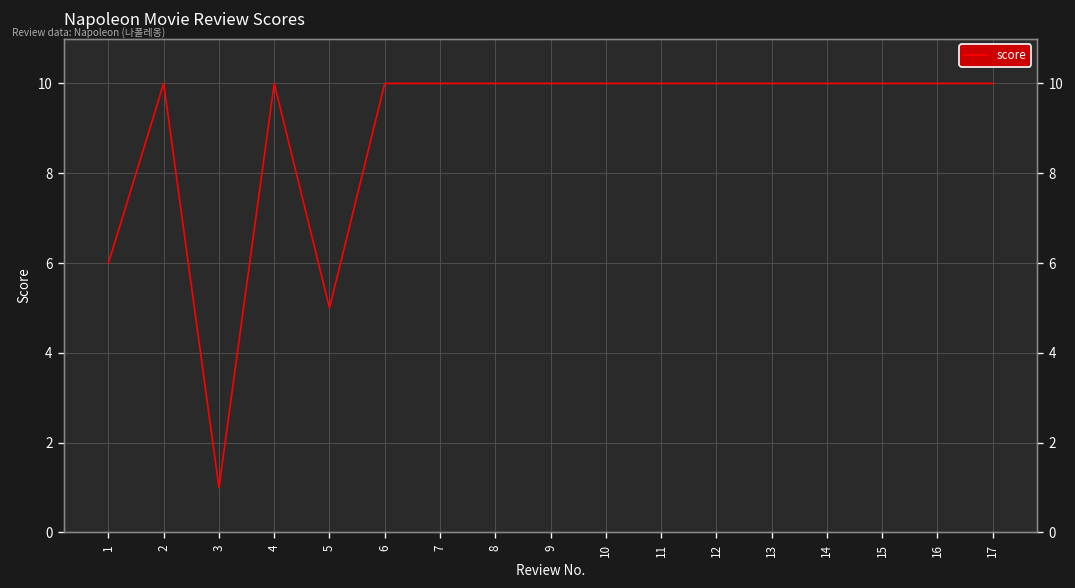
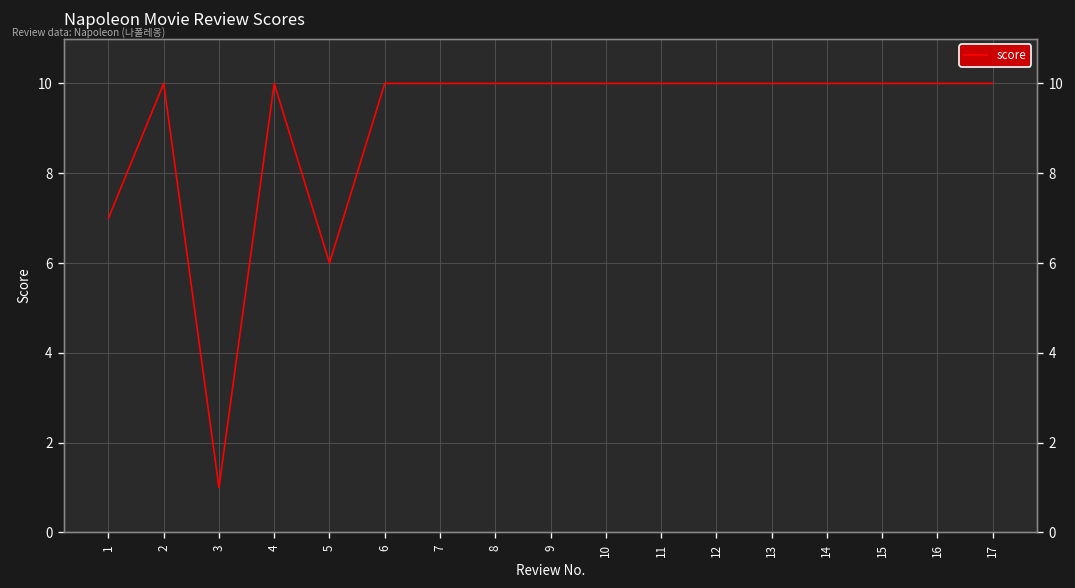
1: 6 -> 7
5: 5 -> 6
